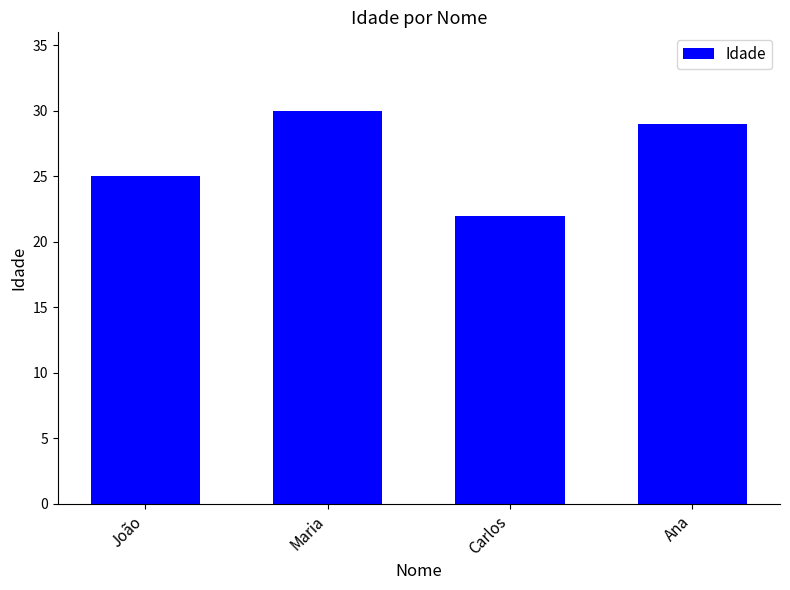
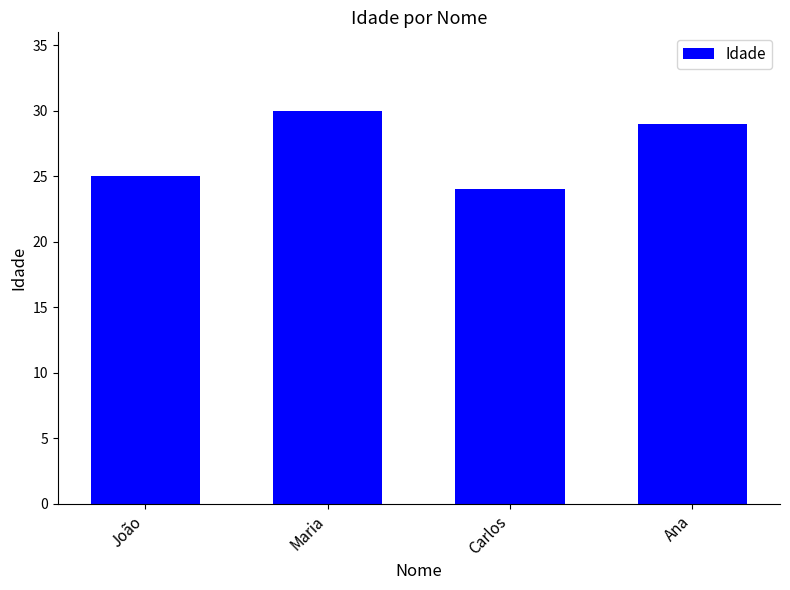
Carlos: 22 -> 24
